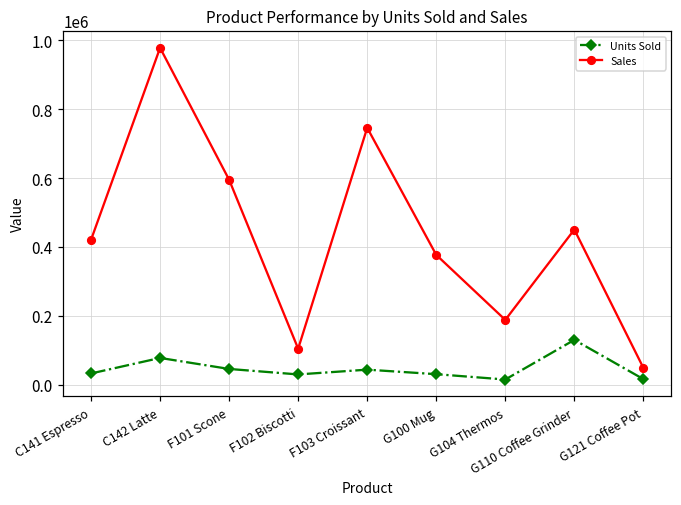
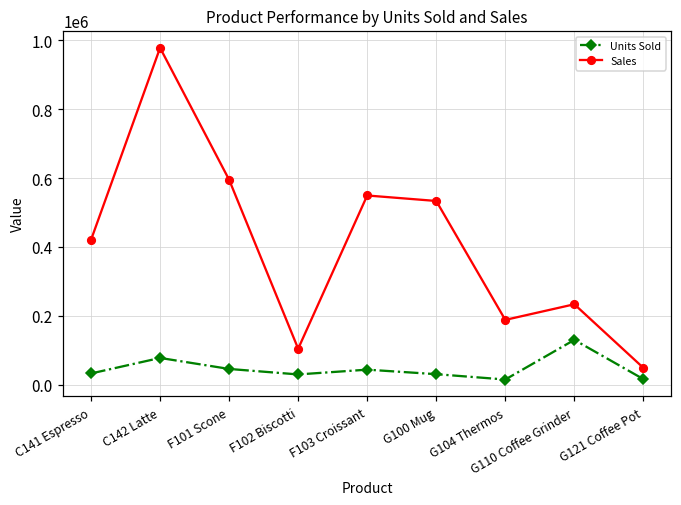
Sales, F103 Croissant: 750000 -> 550000
Sales, G100 Mug: 380000 -> 530000
Sales, G110 Coffee Grinder: 450000 -> 230000
